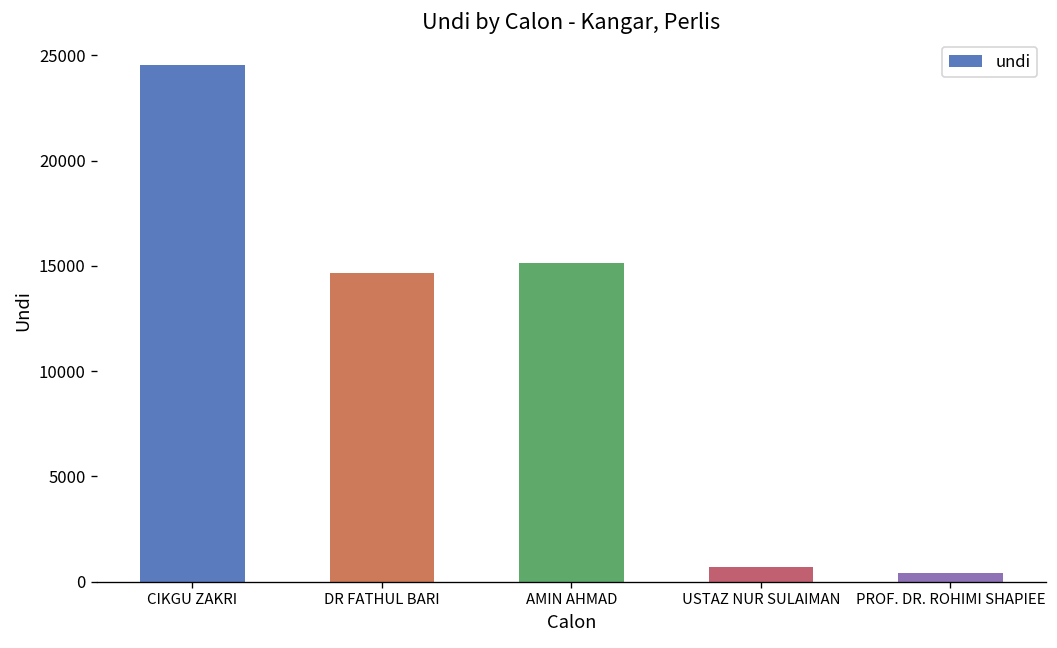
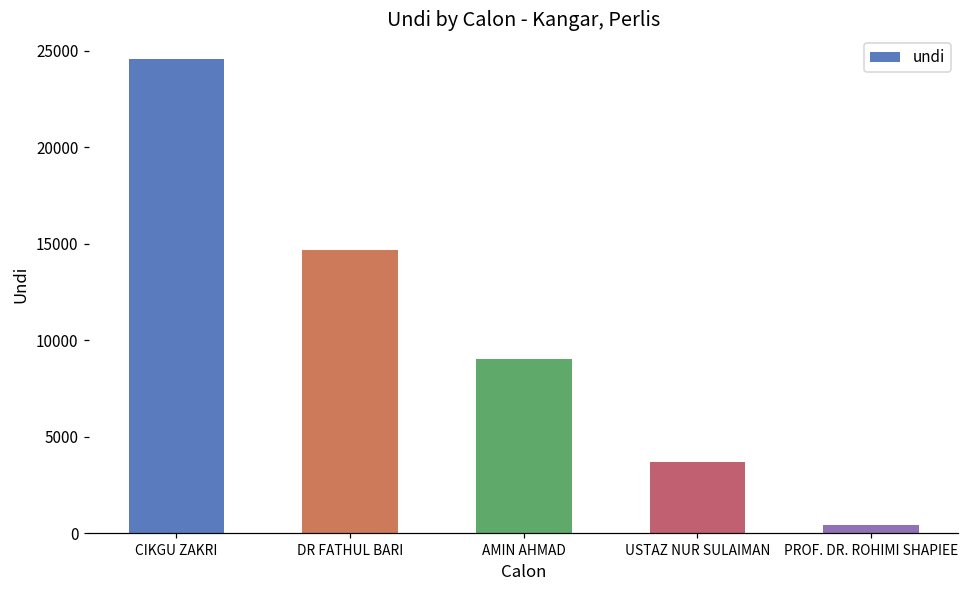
AMIN AHMAD: 15100 -> 9000
USTAZ NUR SULAIMAN: 700 -> 3700
